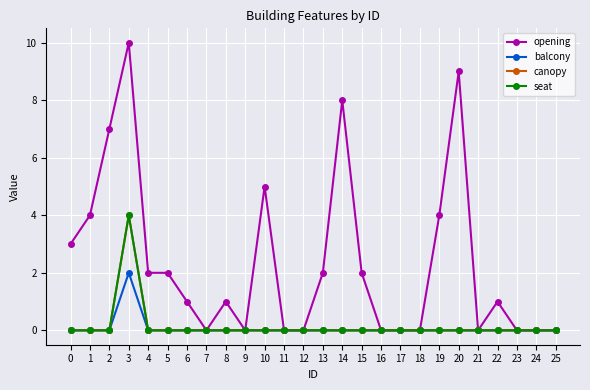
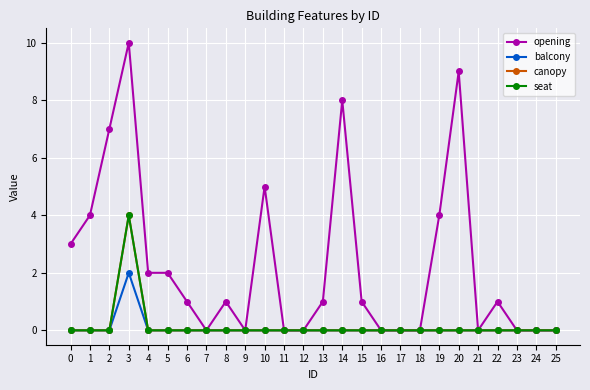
opening, 13: 2 -> 1
opening, 15: 2 -> 1
